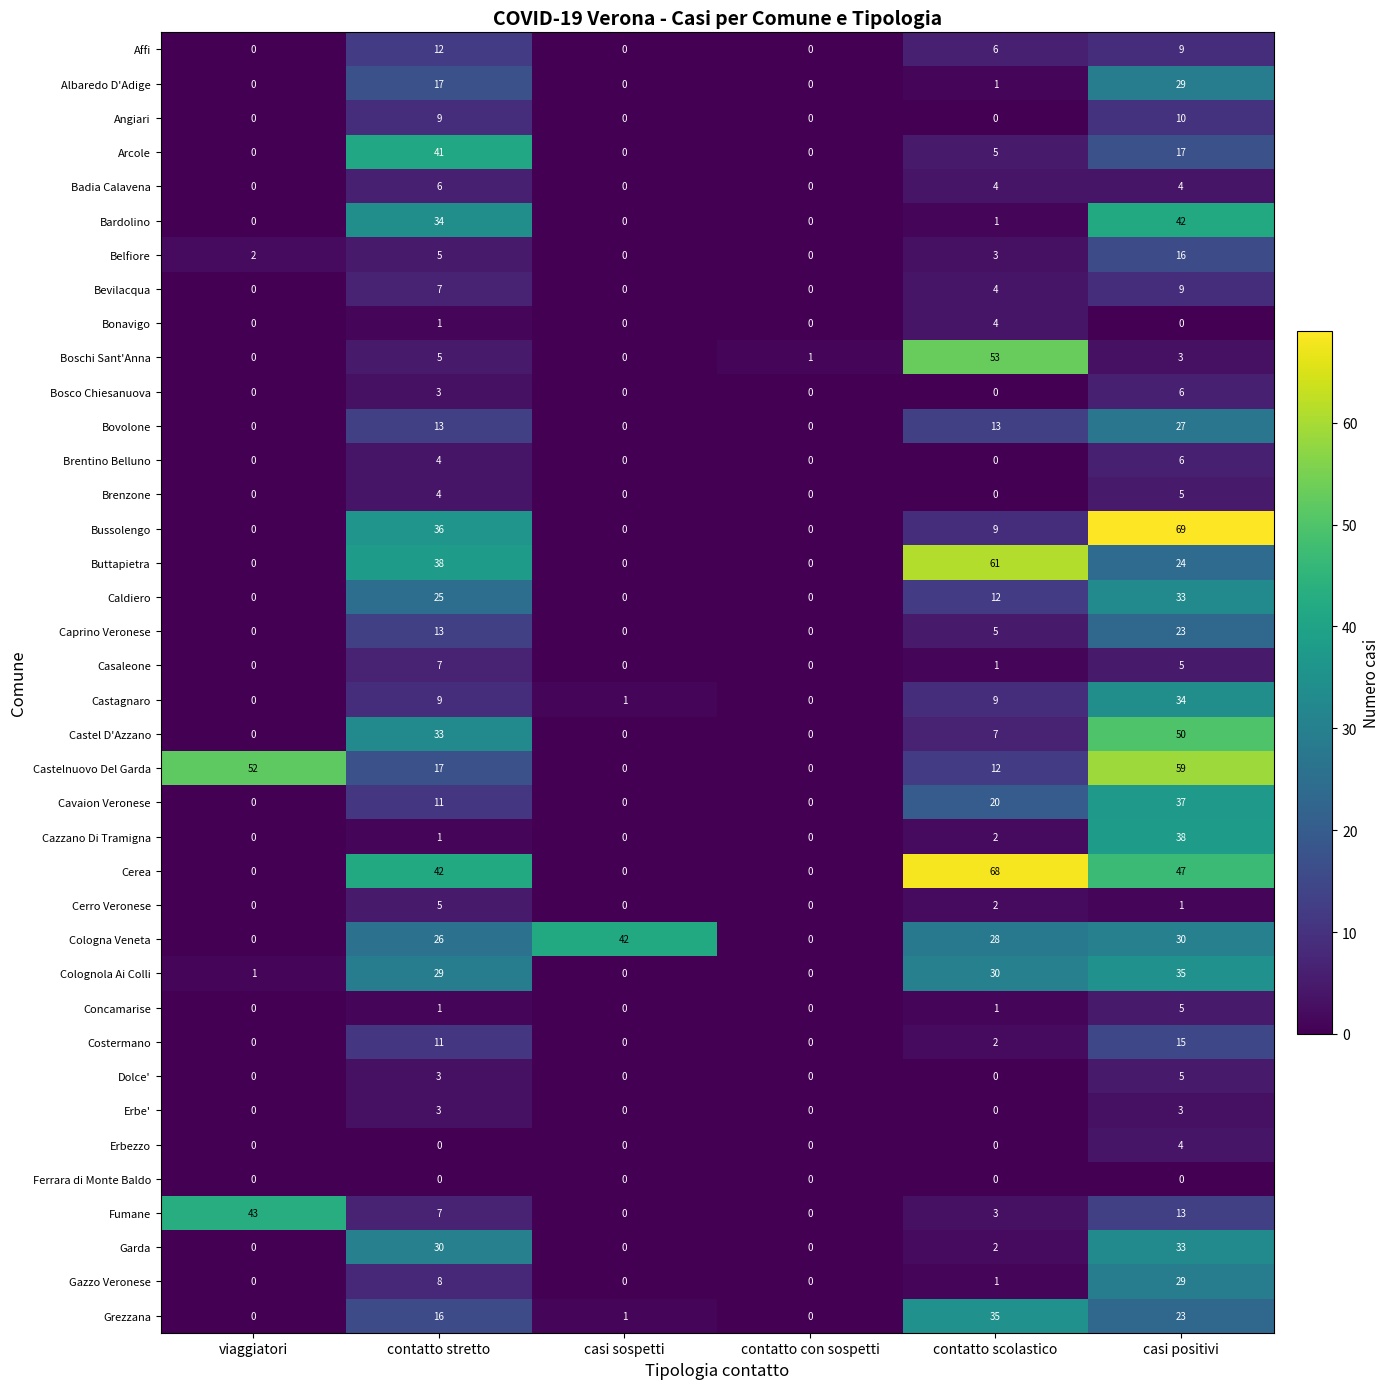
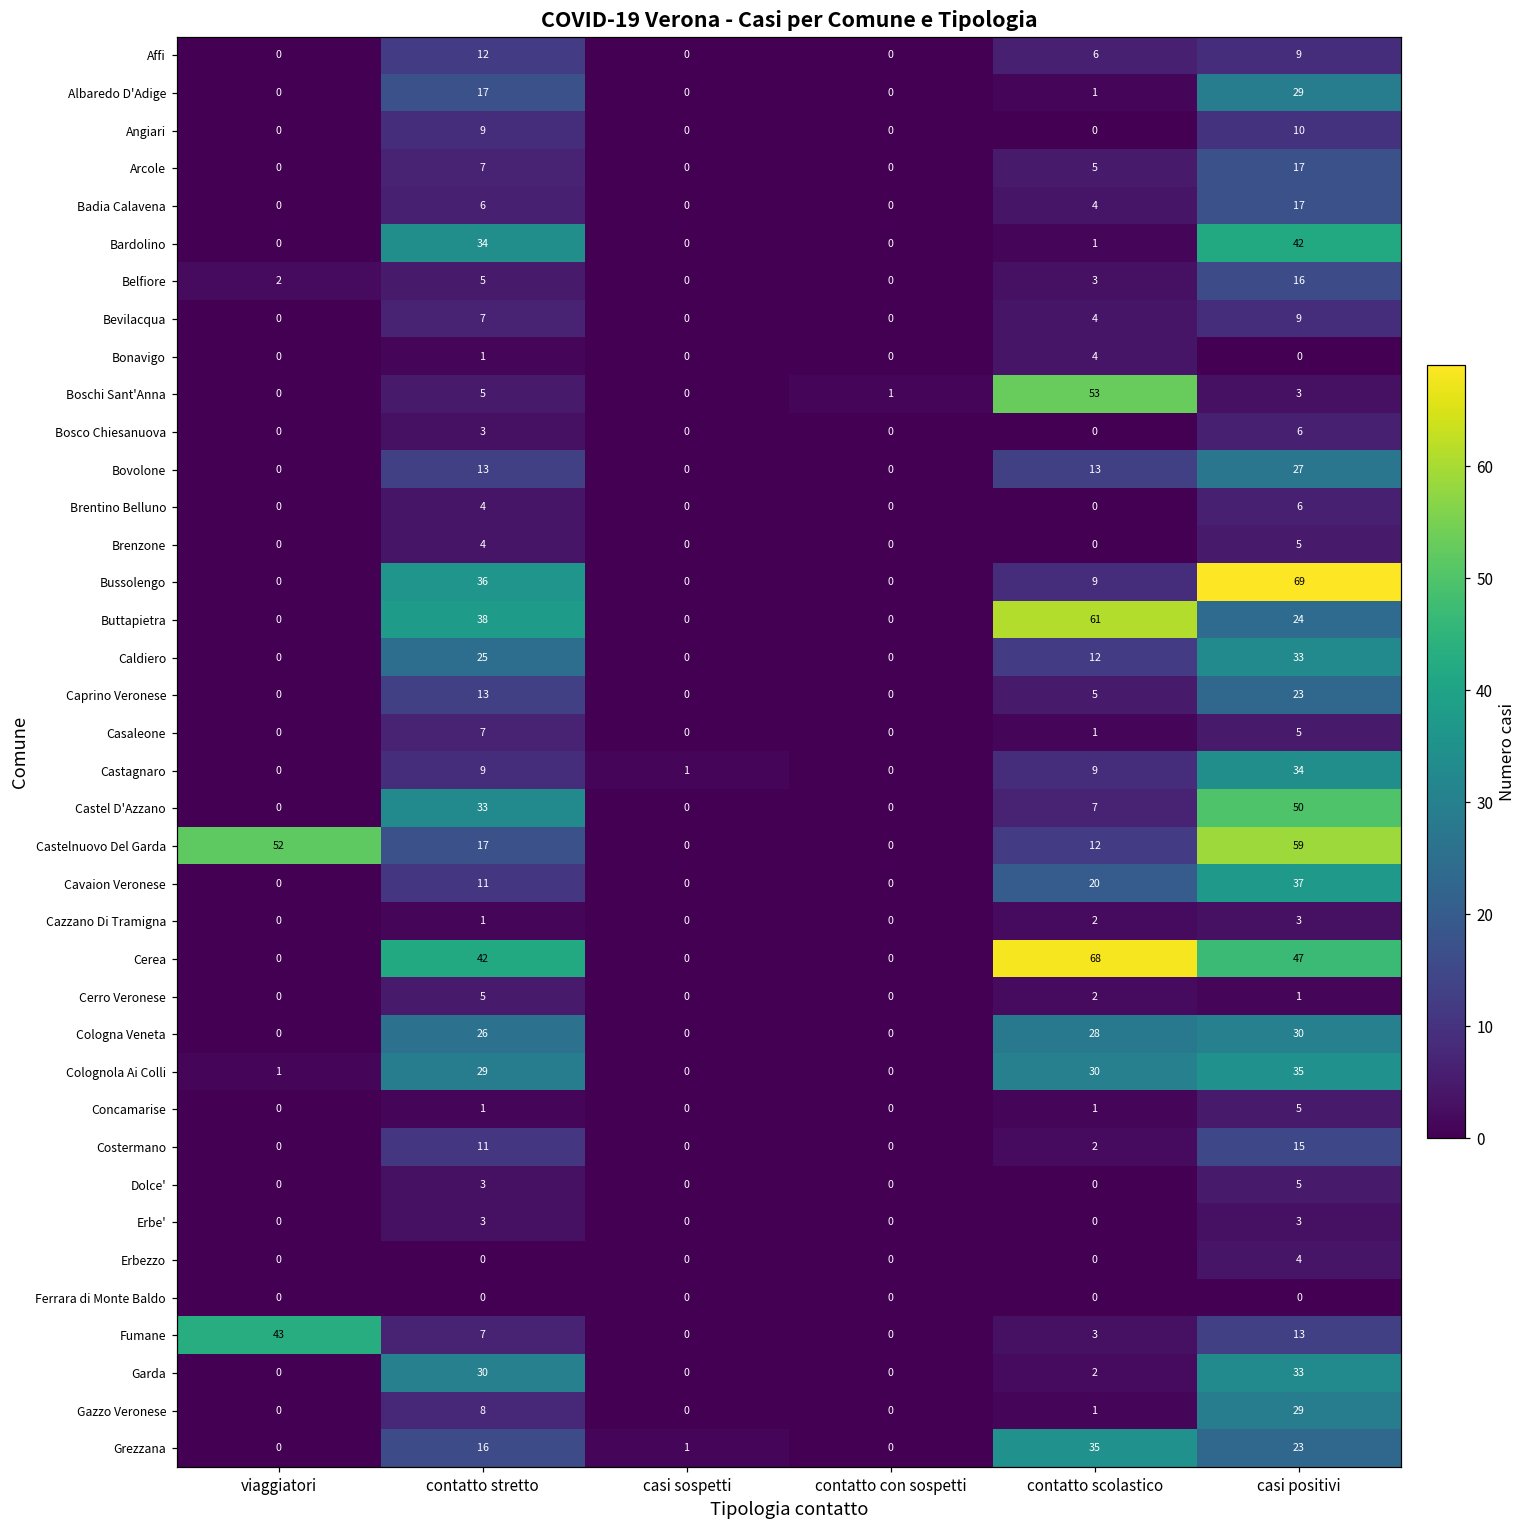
Arcole, contatto stretto: 41 -> 7
Badia Calavena, casi positivi: 4 -> 17
Cazzano Di Tramigna, casi positivi: 38 -> 3
Cologna Veneta, casi sospetti: 42 -> 0
